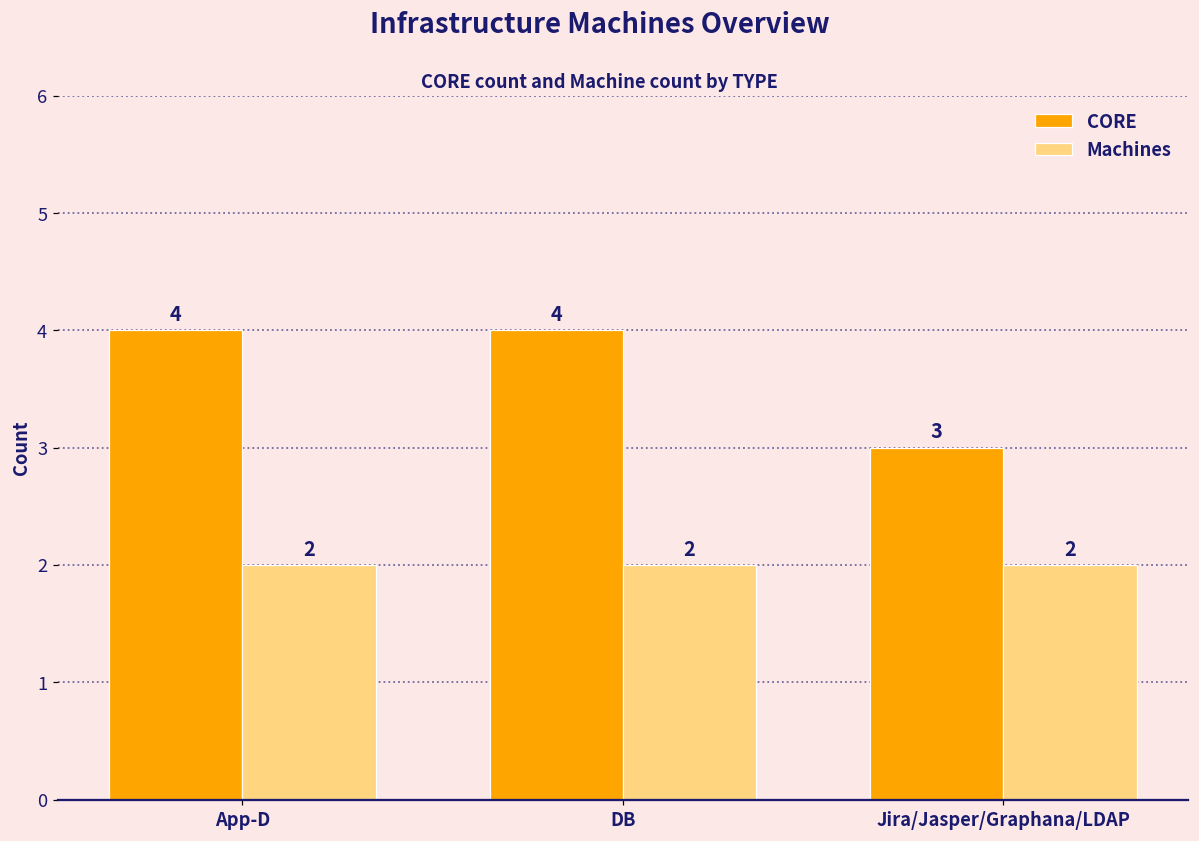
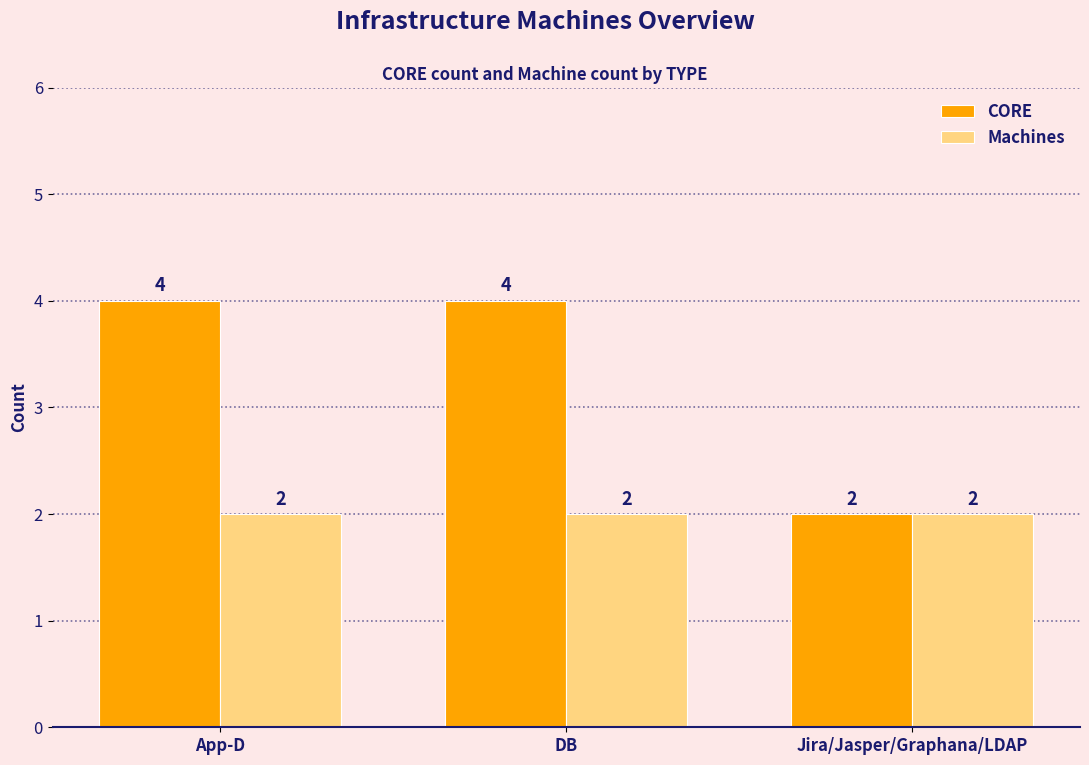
CORE, Jira/Jasper/Graphana/LDAP: 3 -> 2
